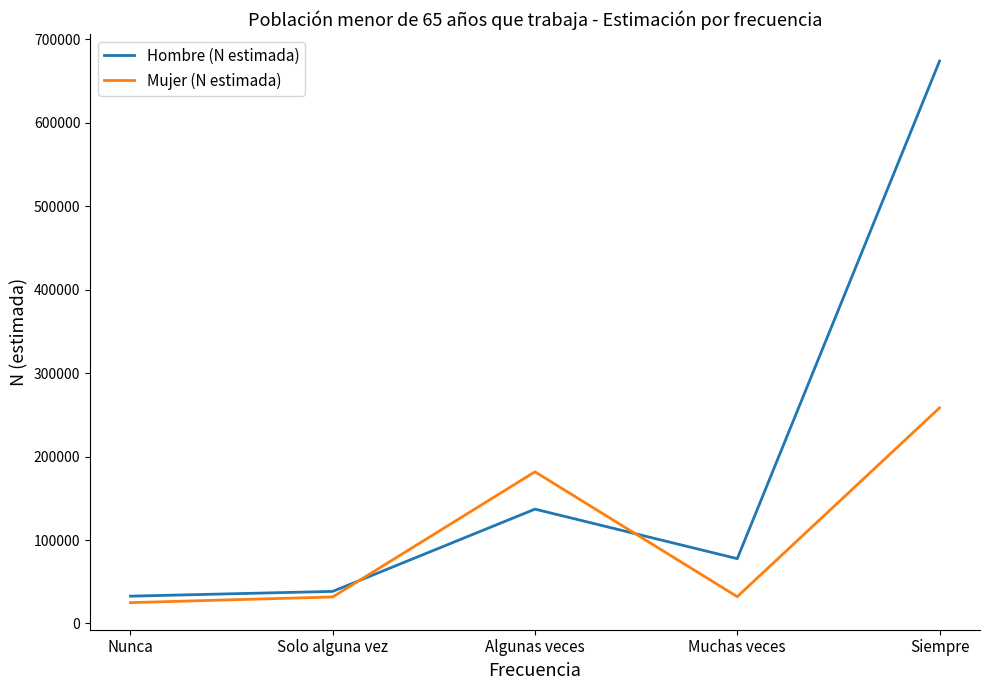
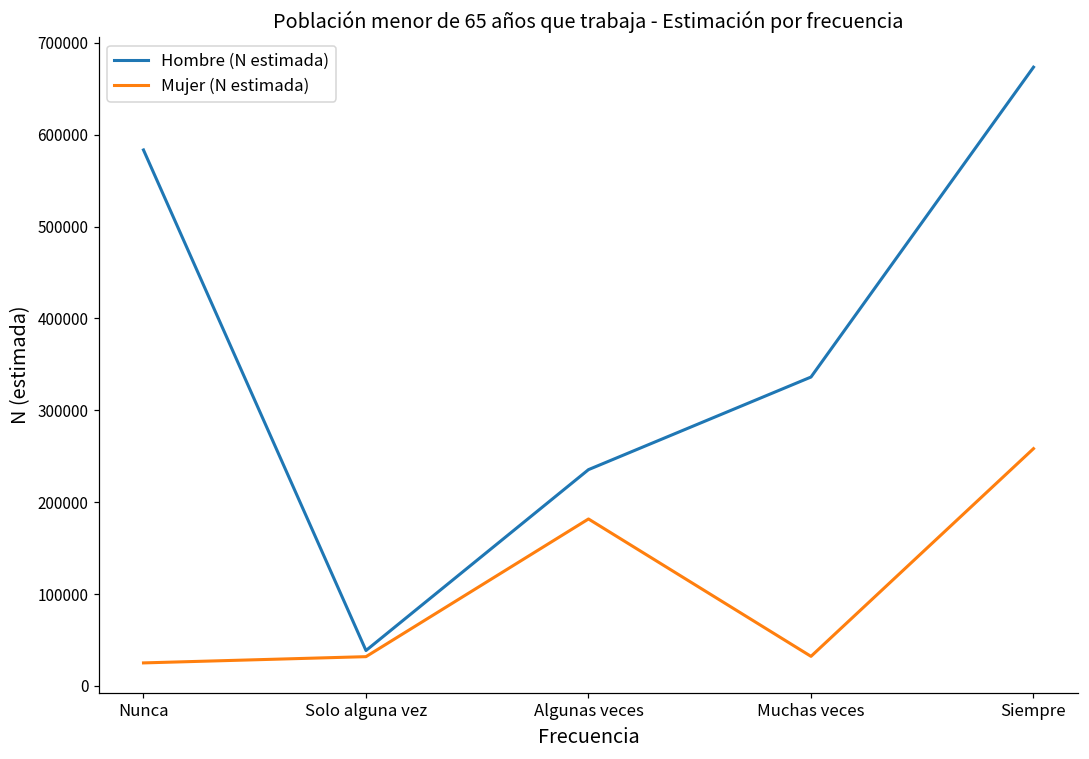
Hombre (N estimada), Nunca: 30000 -> 580000
Hombre (N estimada), Algunas veces: 140000 -> 240000
Hombre (N estimada), Muchas veces: 80000 -> 340000
